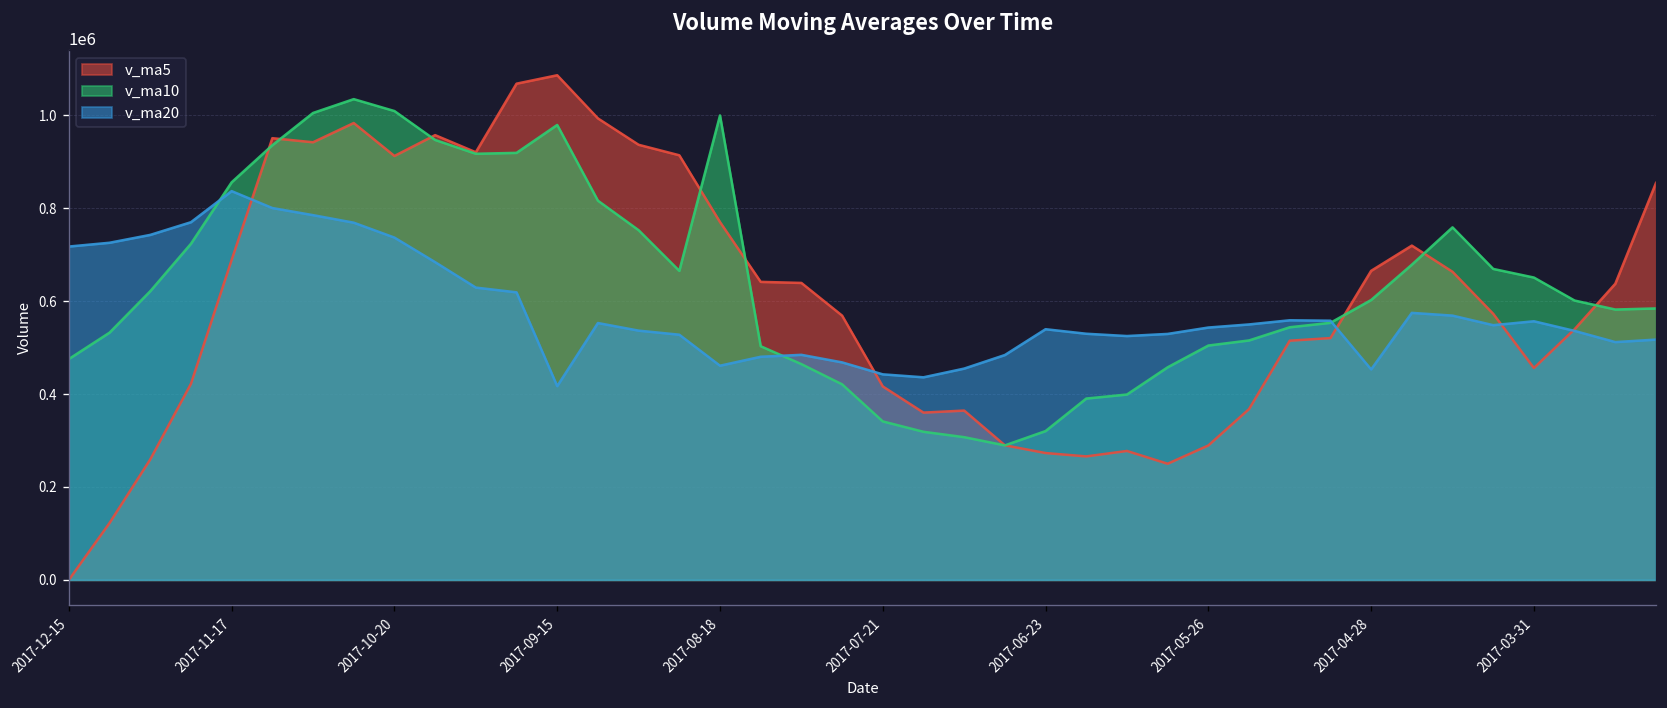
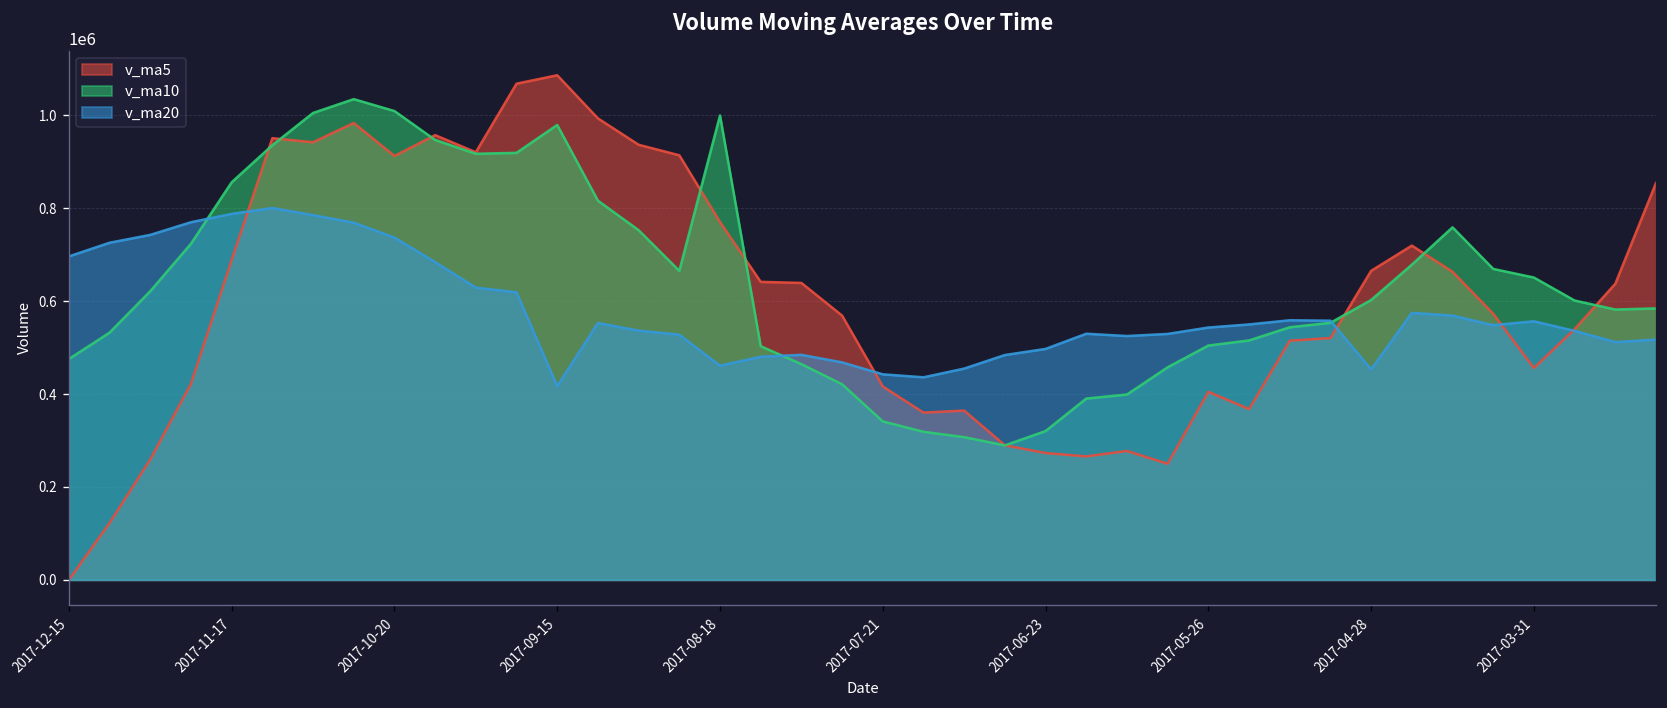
v_ma20, 2017-12-15: 720000 -> 700000
v_ma20, 2017-11-17: 840000 -> 790000
v_ma20, 2017-06-23: 540000 -> 500000
v_ma5, 2017-05-26: 290000 -> 400000
